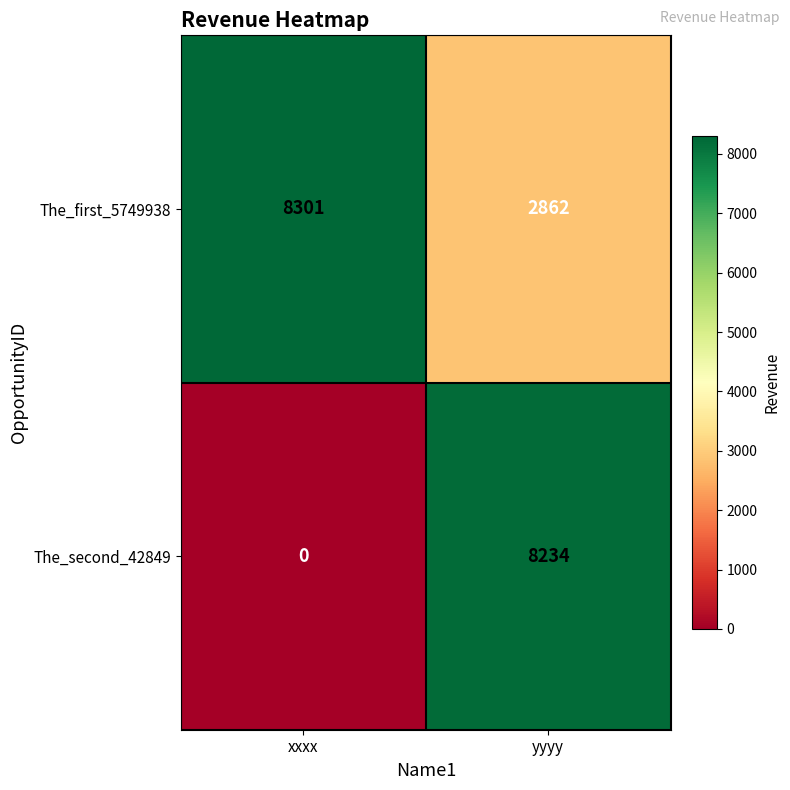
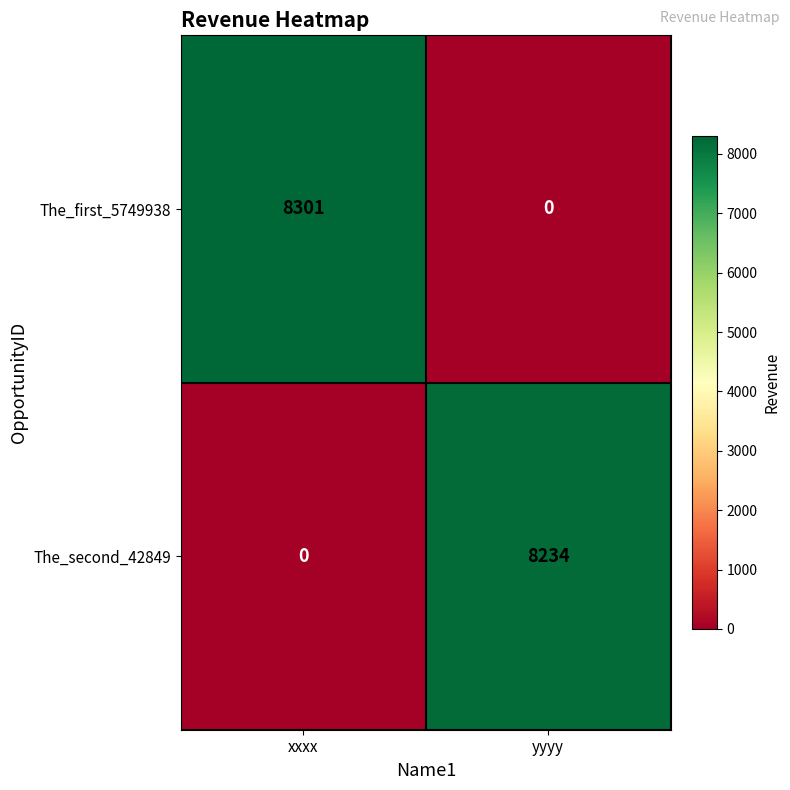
The_first_5749938, yyyy: 2862 -> 0
